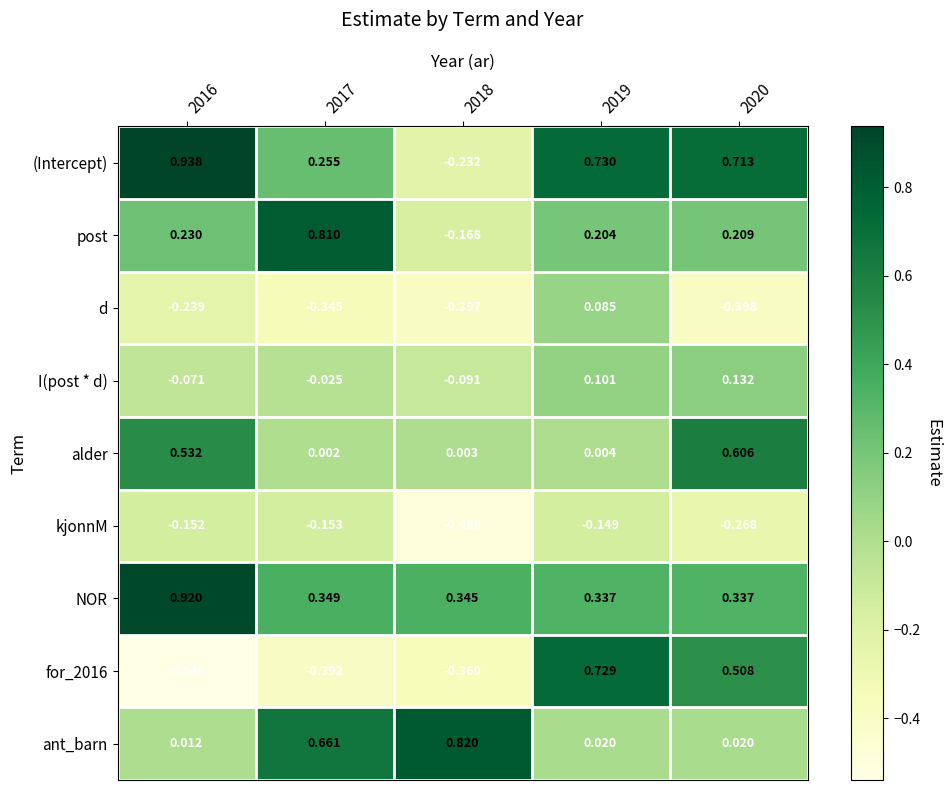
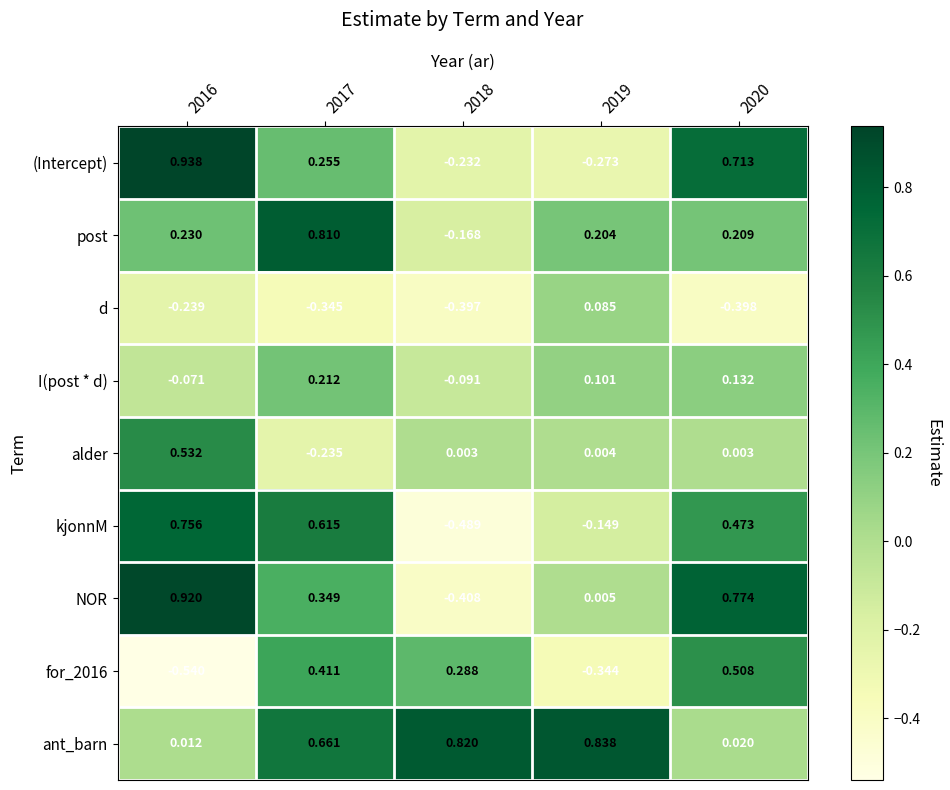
(Intercept), 2019: 0.730 -> -0.273
I(post * d), 2017: -0.025 -> 0.212
alder, 2017: 0.002 -> -0.235
alder, 2020: 0.606 -> 0.003
kjonnM, 2016: -0.152 -> 0.756
kjonnM, 2017: -0.153 -> 0.615
kjonnM, 2020: -0.268 -> 0.473
NOR, 2018: 0.345 -> -0.408
NOR, 2019: 0.337 -> 0.005
NOR, 2020: 0.337 -> 0.774
for_2016, 2017: -0.392 -> 0.411
for_2016, 2018: -0.360 -> 0.288
for_2016, 2019: 0.729 -> -0.344
ant_barn, 2019: 0.020 -> 0.838
